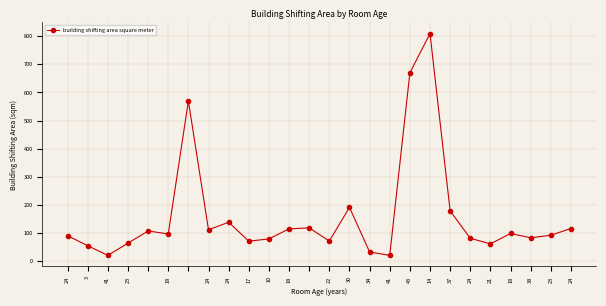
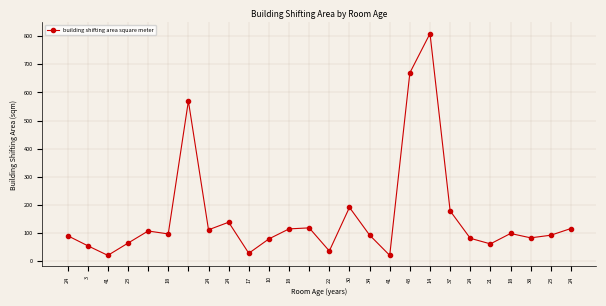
17: 70 -> 30
22: 70 -> 40
34: 30 -> 90
